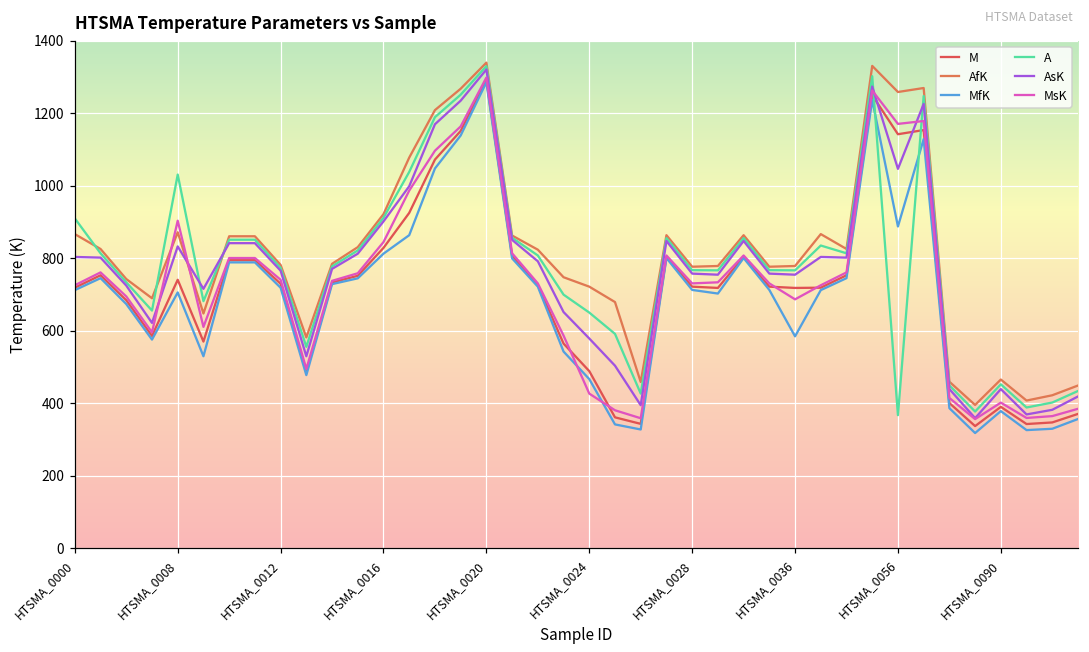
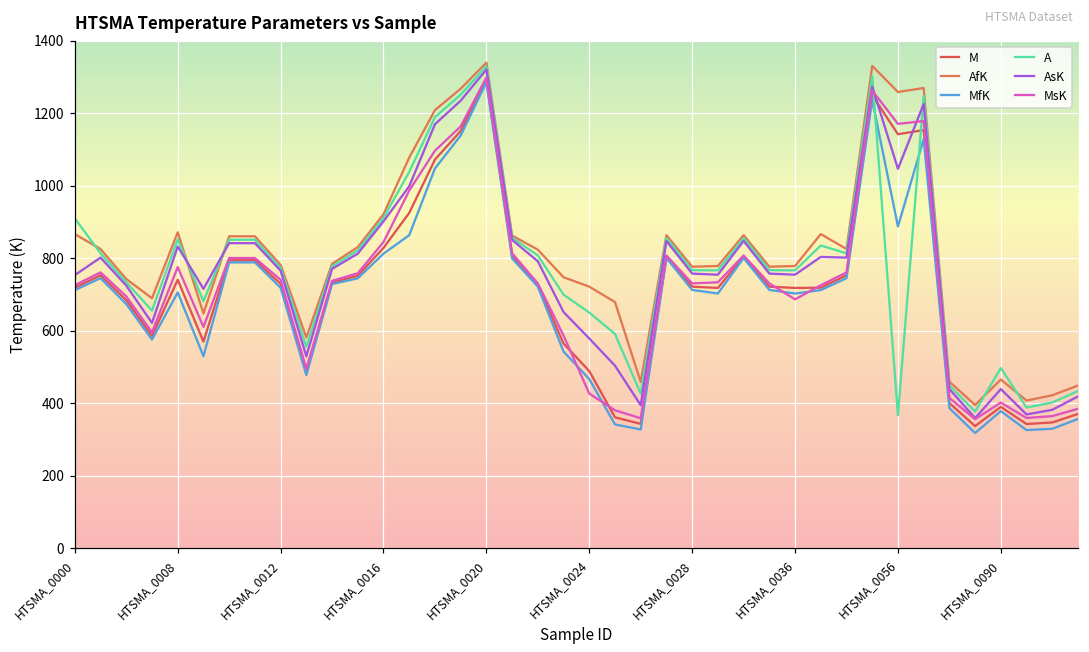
AsK, HTSMA_0000: 800 -> 750
A, HTSMA_0008: 1030 -> 850
MsK, HTSMA_0008: 900 -> 780
MfK, HTSMA_0036: 580 -> 700
A, HTSMA_0090: 450 -> 500
